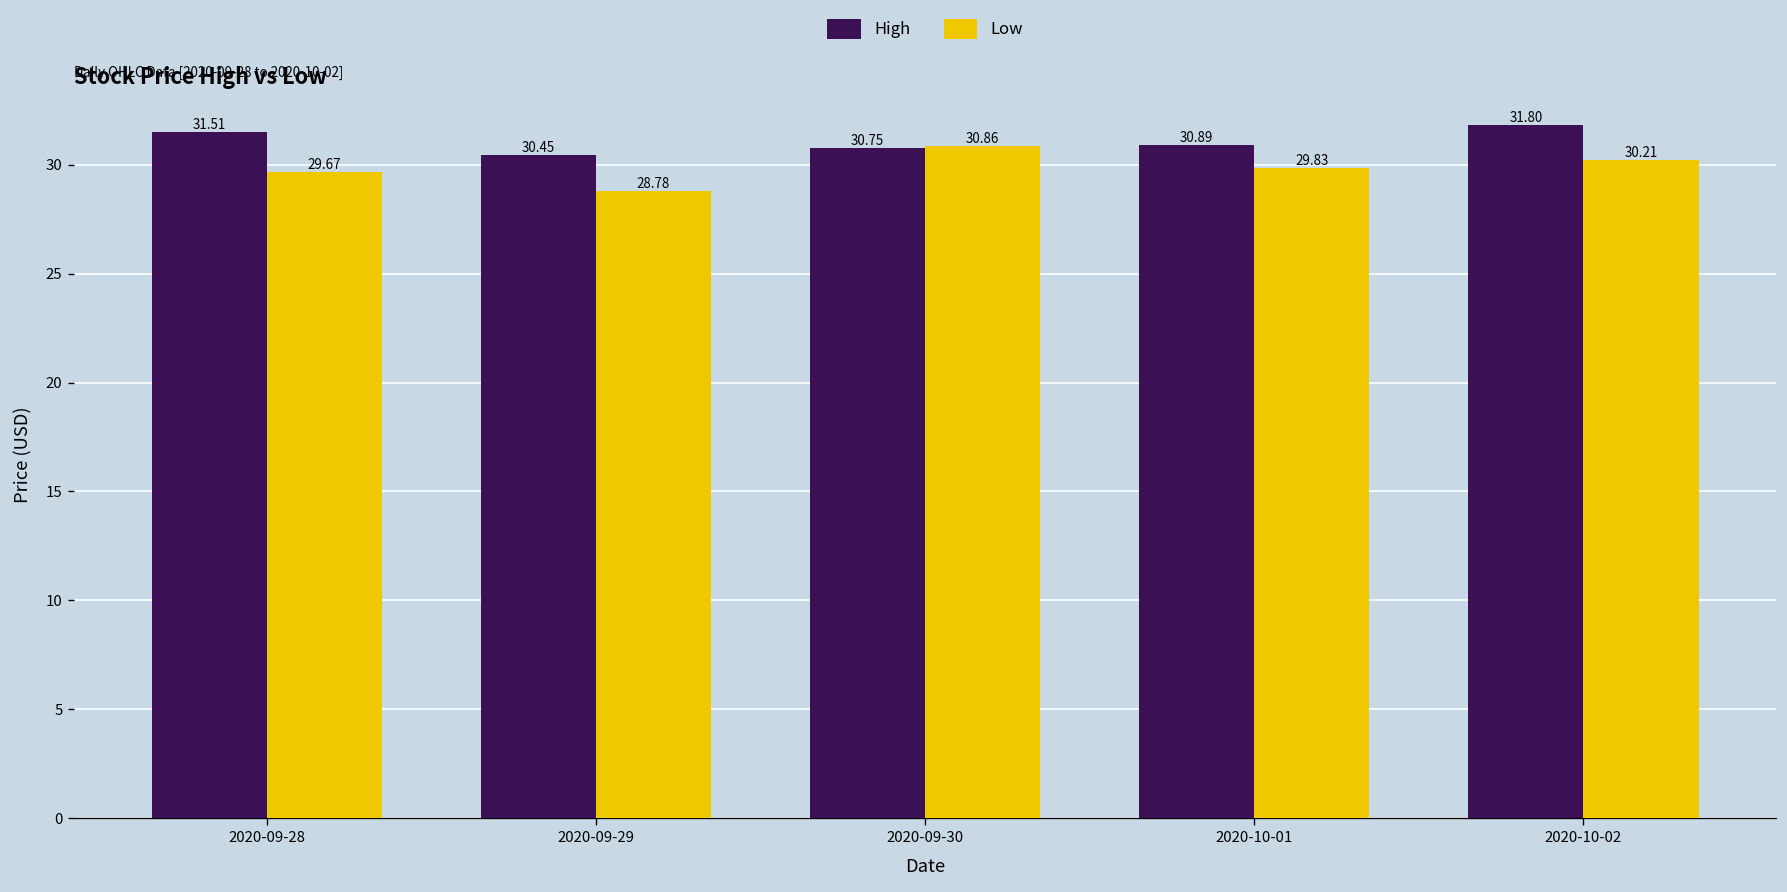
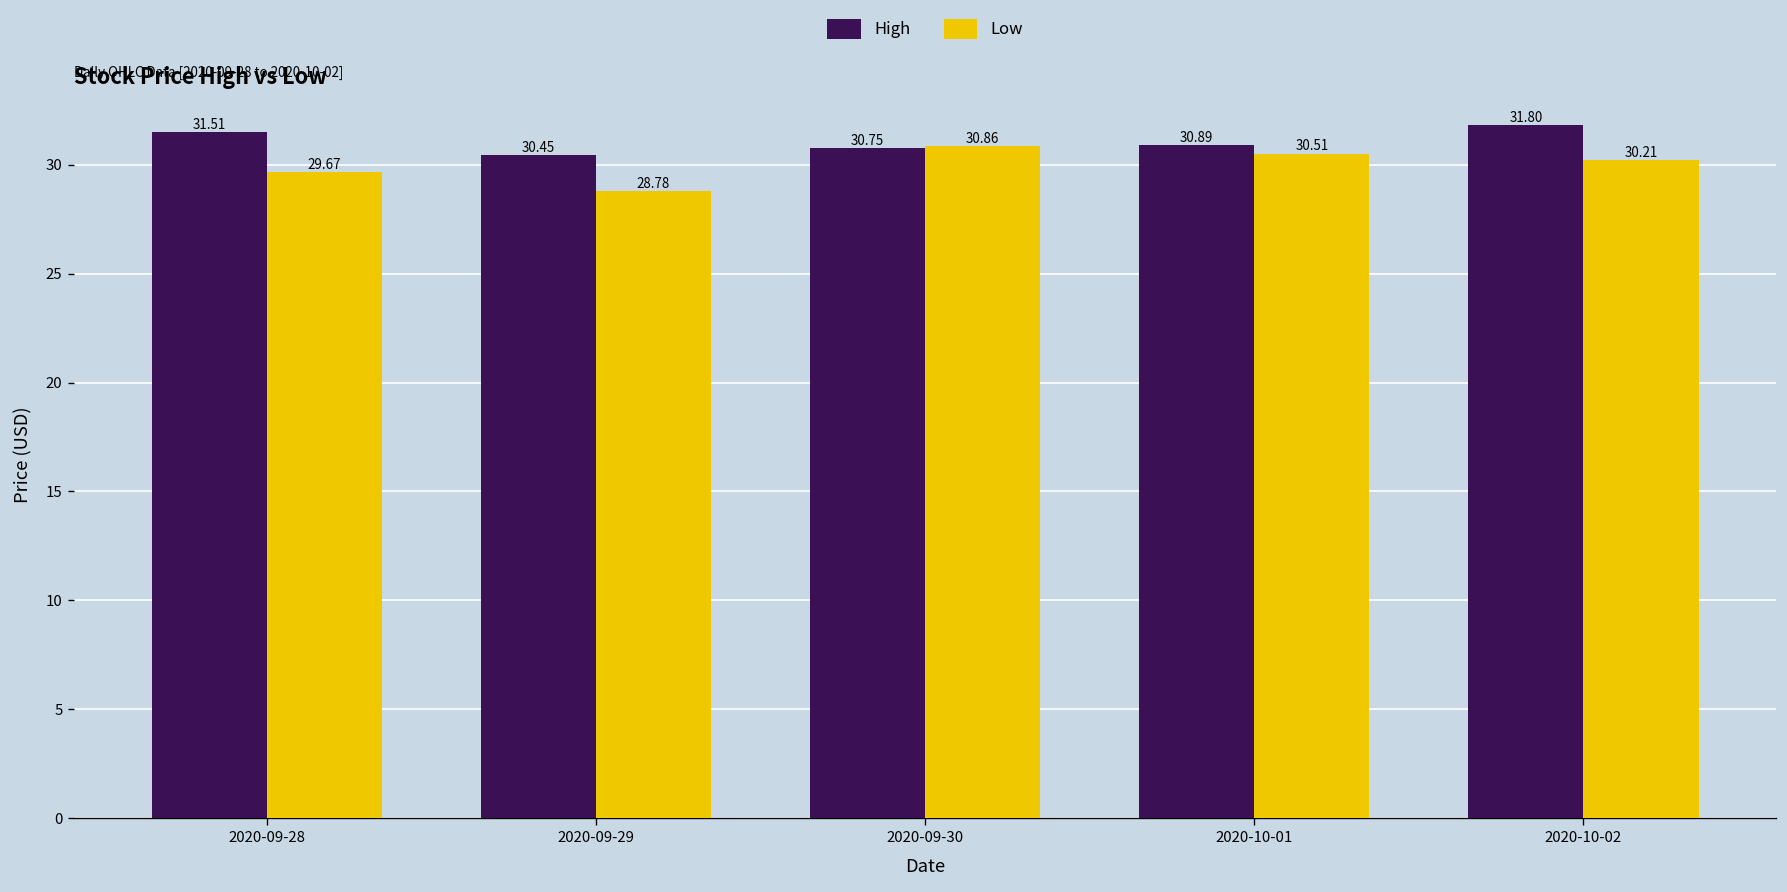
Low, 2020-10-01: 29.83 -> 30.51
